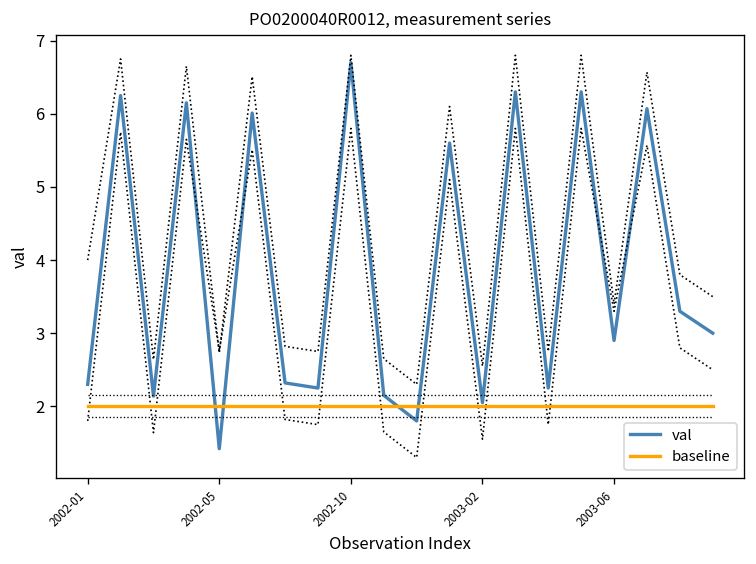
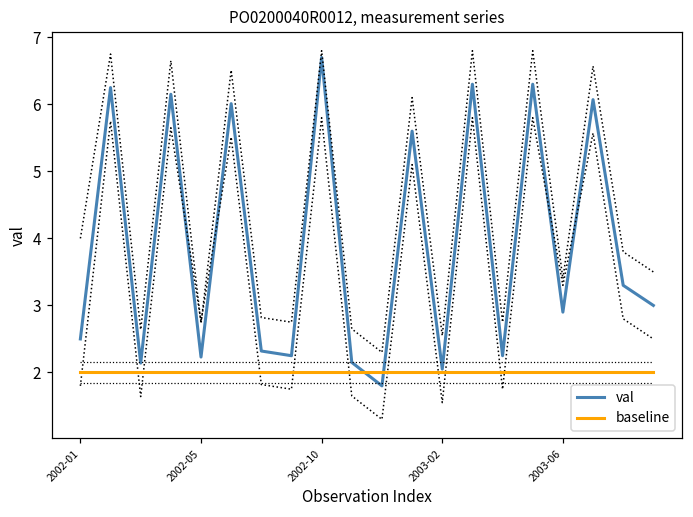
val, 2002-01: 2.3 -> 2.5
val, 2002-05: 1.4 -> 2.2
